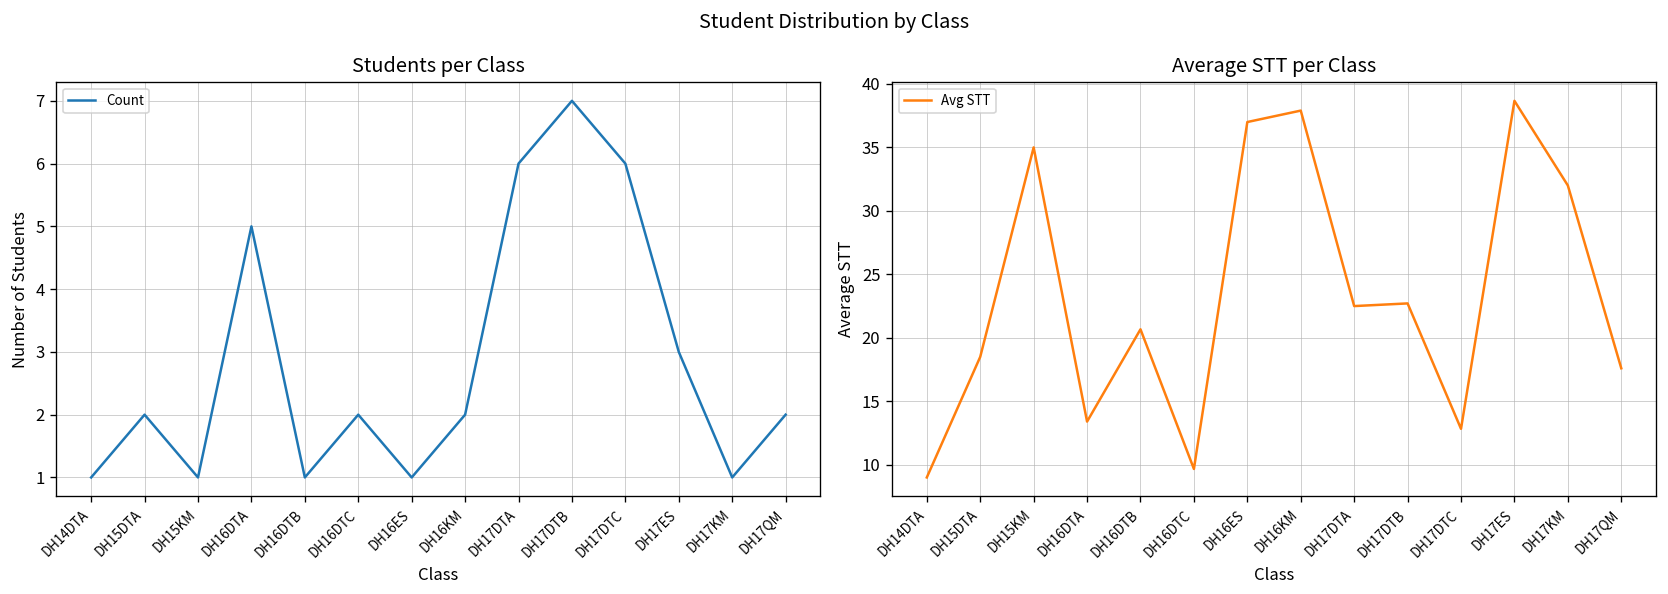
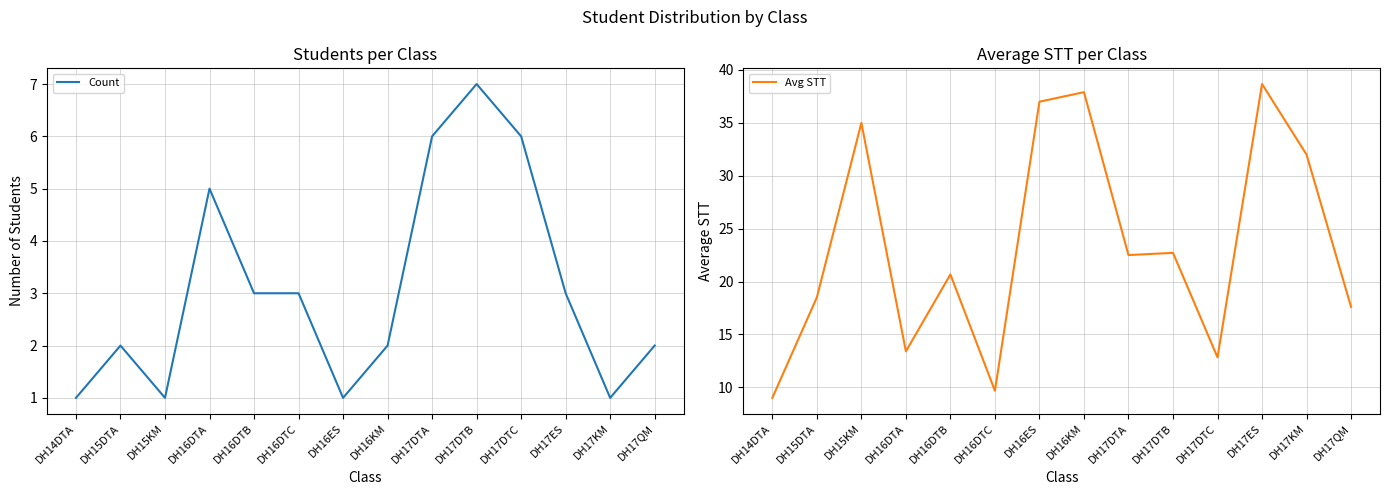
Students per Class, DH16DTB: 1 -> 3
Students per Class, DH16DTC: 2 -> 3
